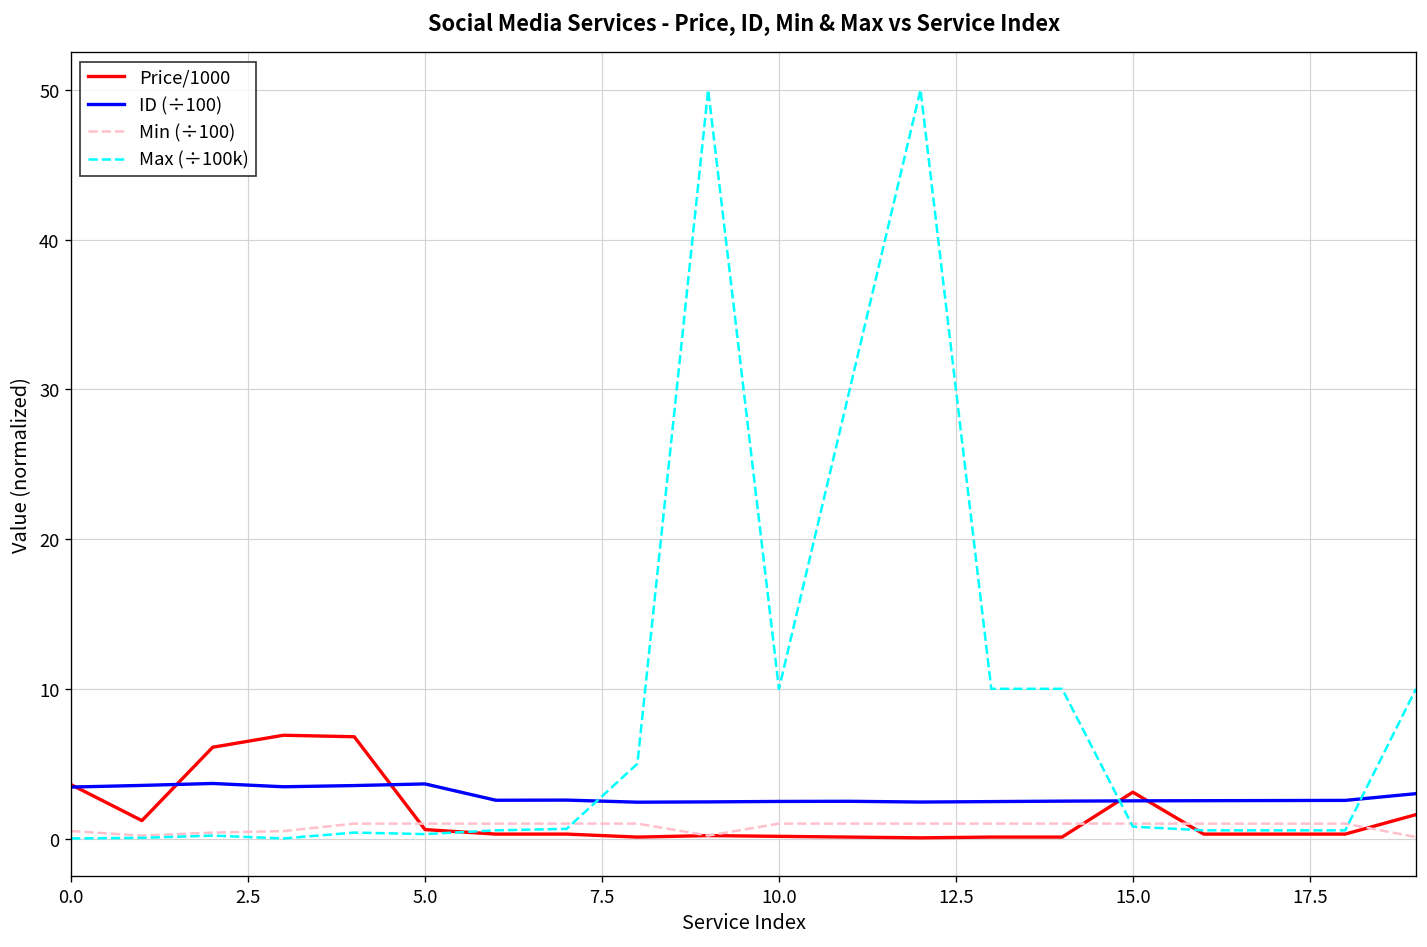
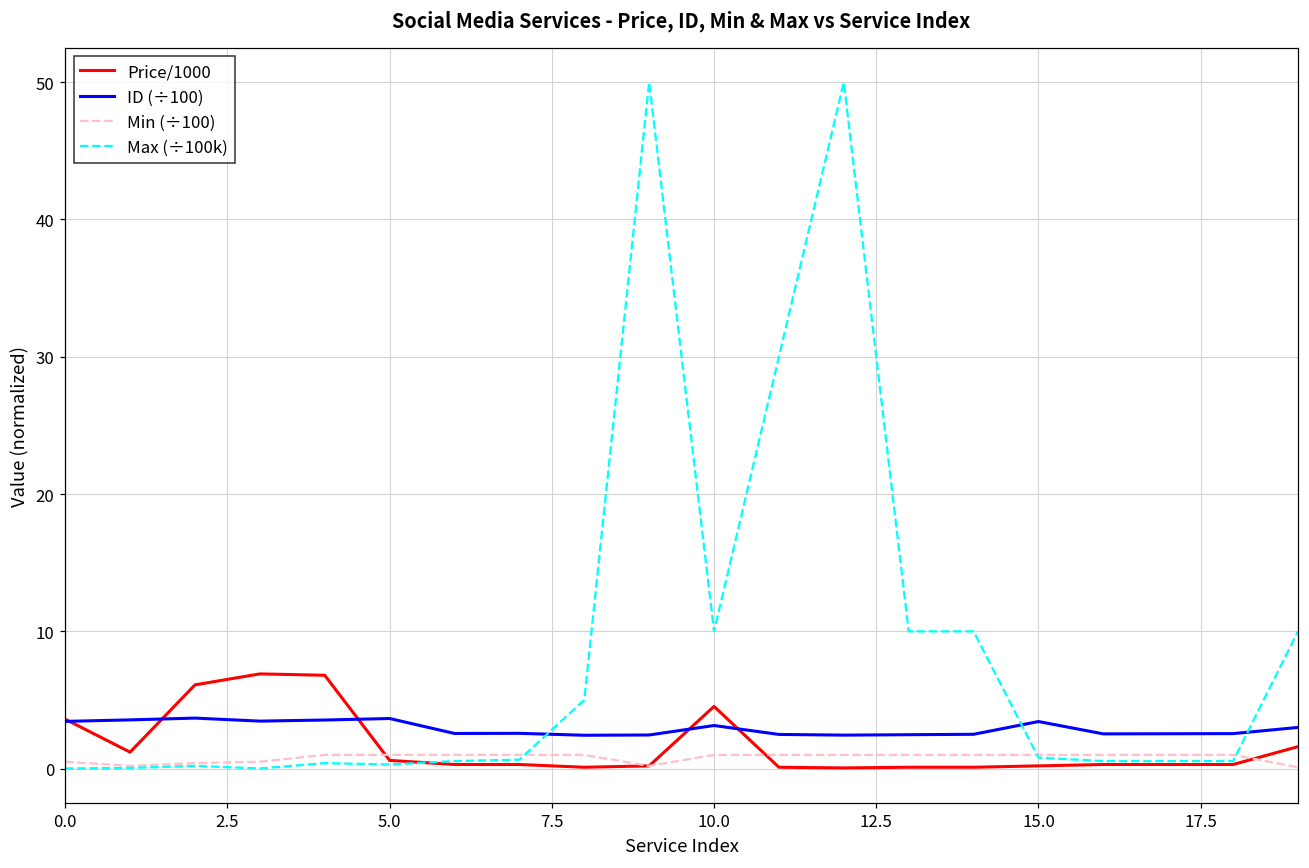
Price/1000, 10.0: 0.2 -> 4.5
ID (÷100), 10.0: 2.5 -> 3.1
Price/1000, 15.0: 3.1 -> 0.2
ID (÷100), 15.0: 2.5 -> 3.4
